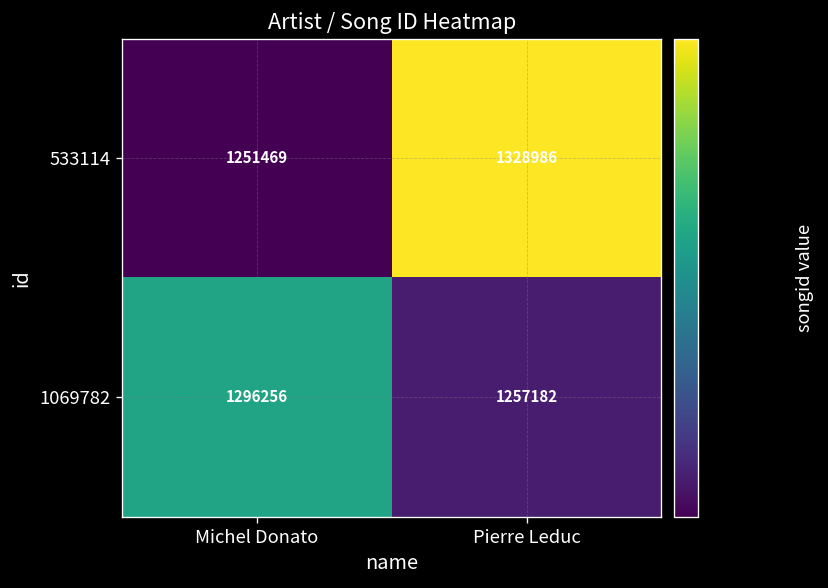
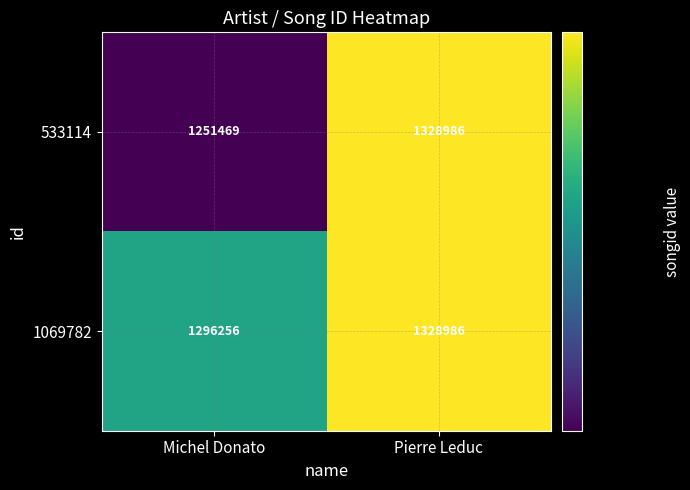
1069782, Pierre Leduc: 1257182 -> 1328986
